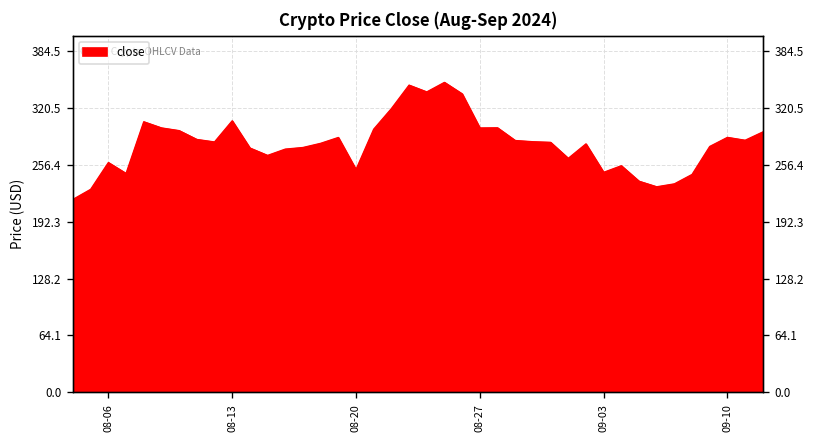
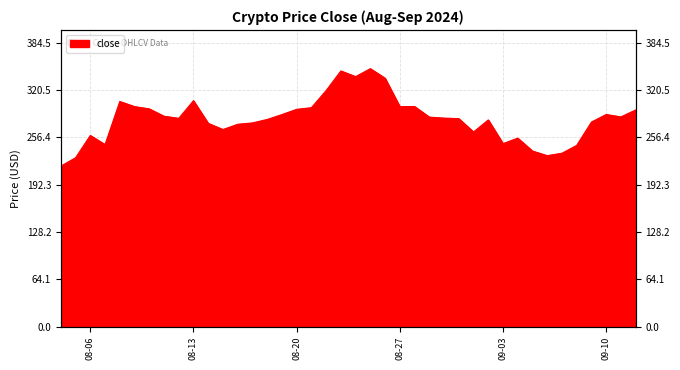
08-20: 250 -> 290
